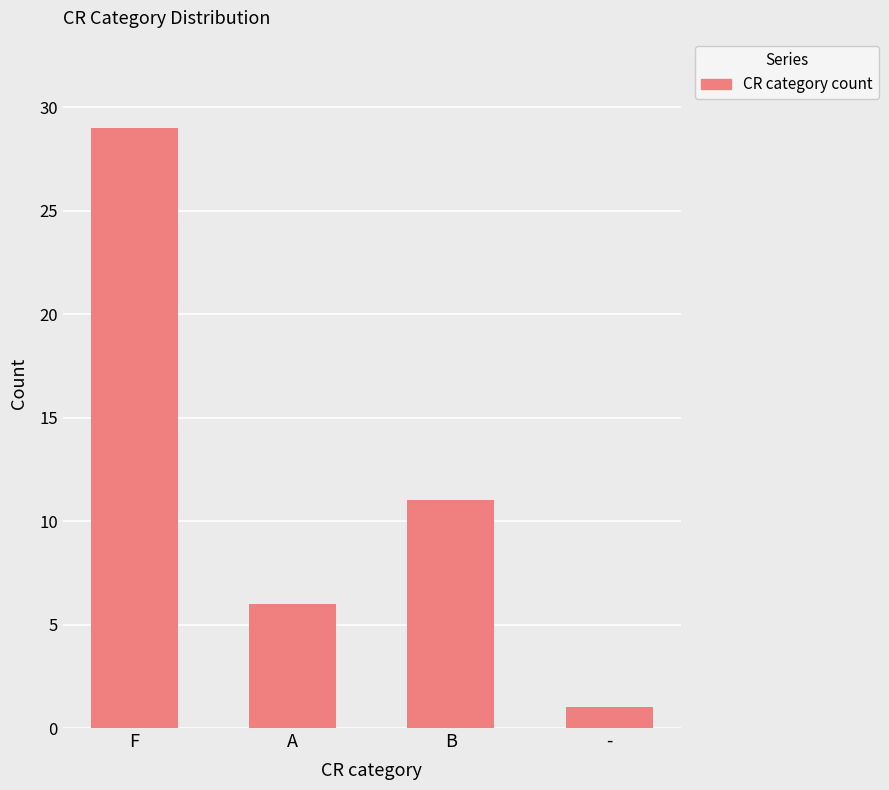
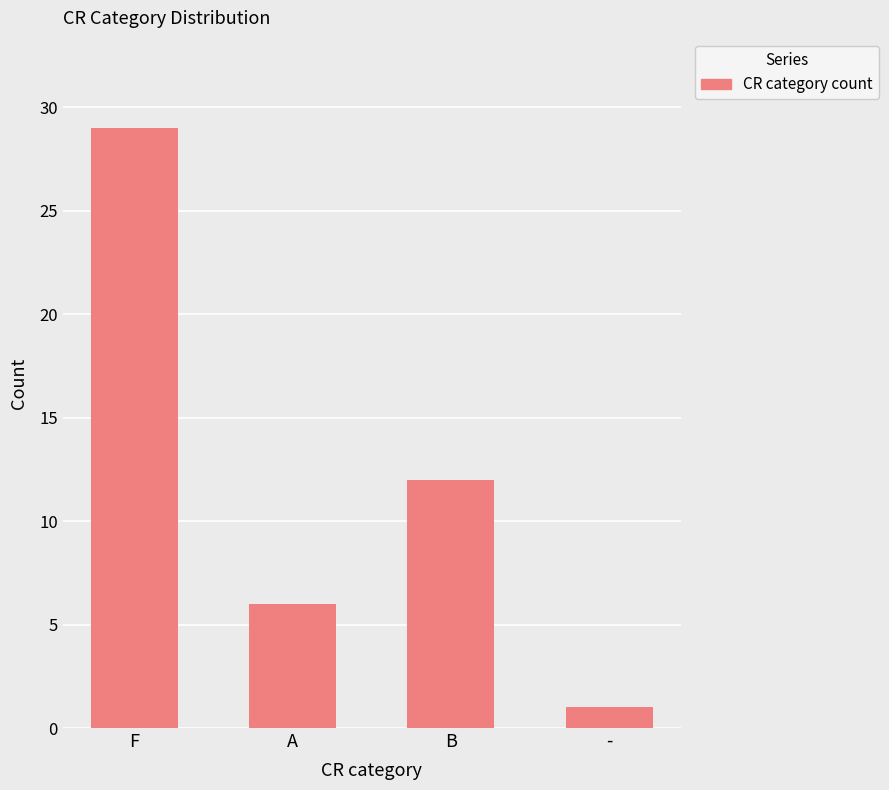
B: 11 -> 12
